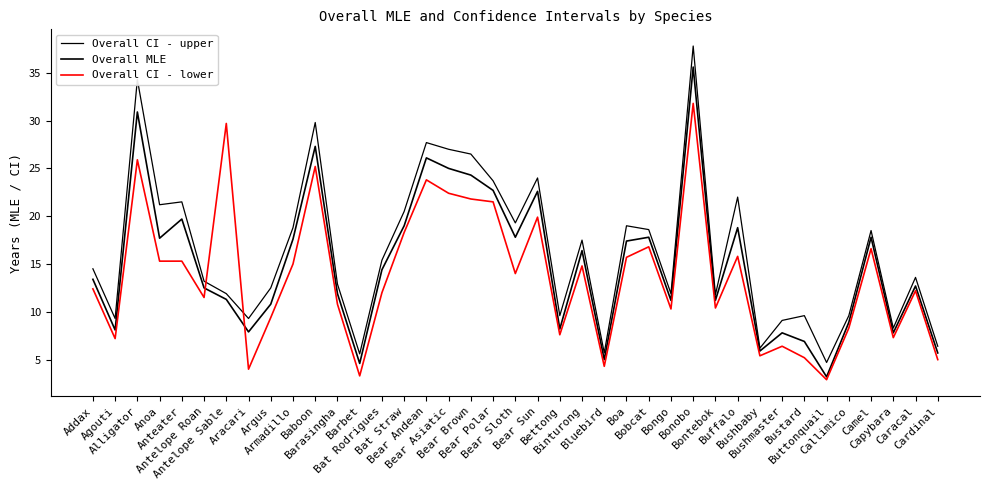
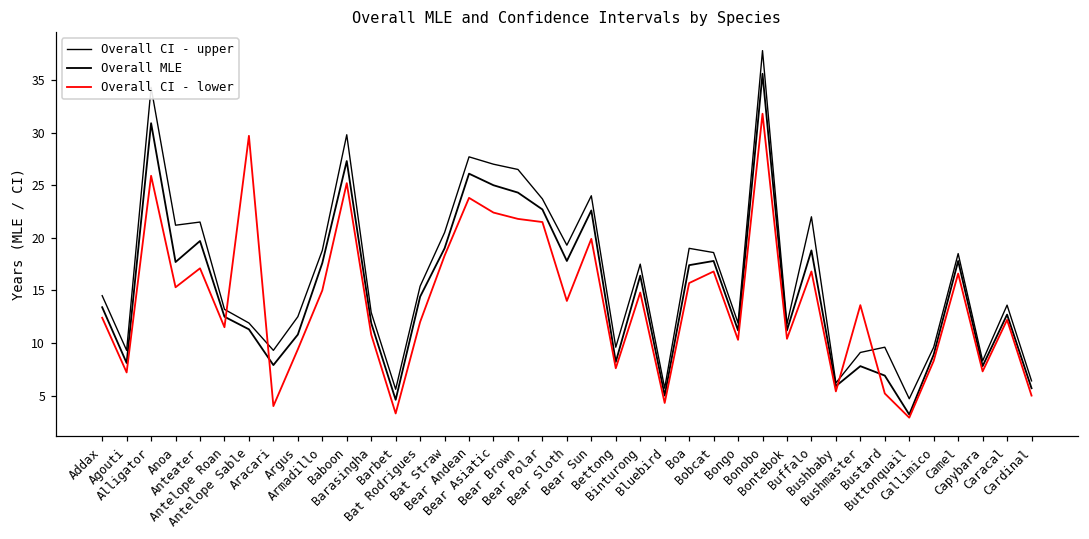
Overall CI - lower, Anteater: 15 -> 17
Overall CI - lower, Buffalo: 16 -> 17
Overall CI - lower, Bushmaster: 6 -> 14
